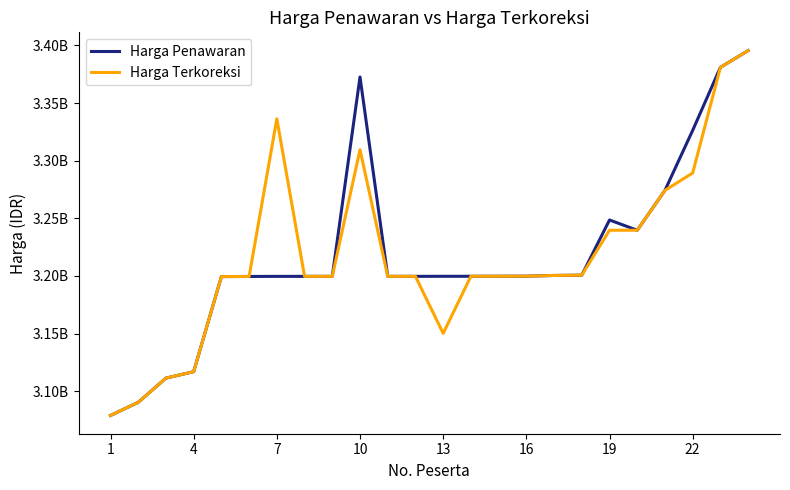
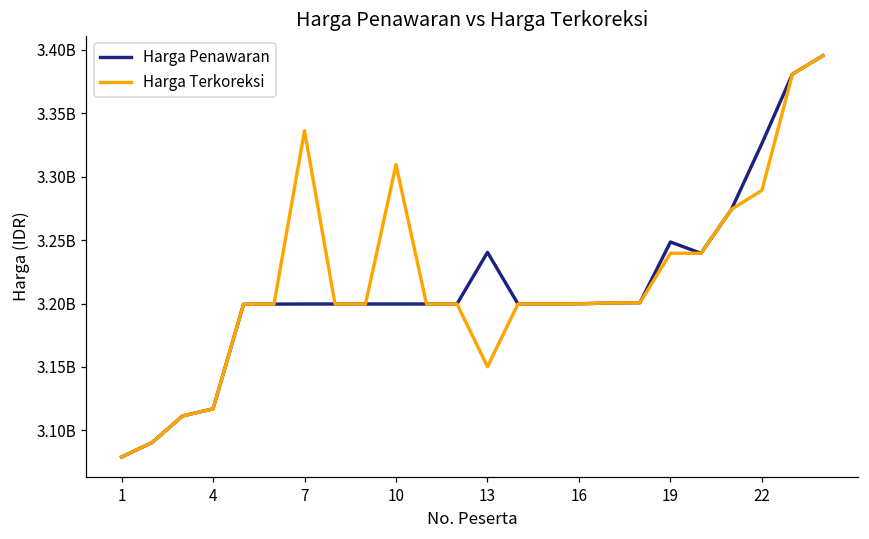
Harga Penawaran, 10: 3373000000 -> 3200000000
Harga Penawaran, 13: 3200000000 -> 3240000000
